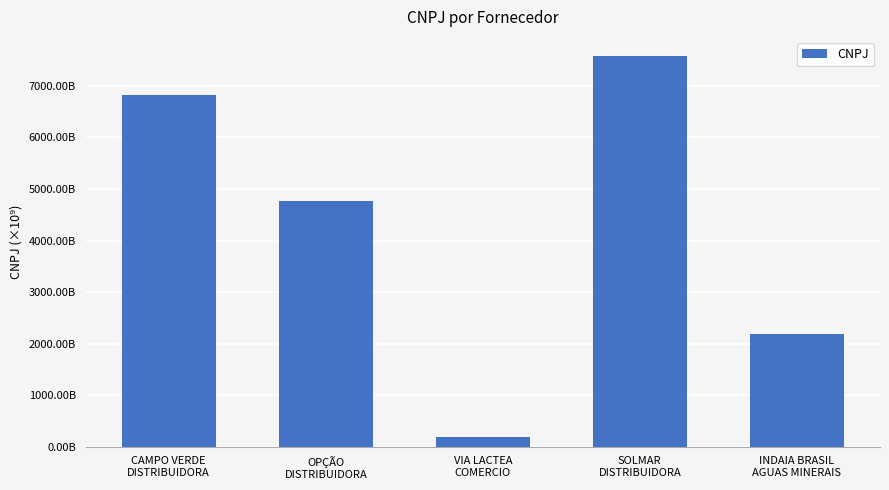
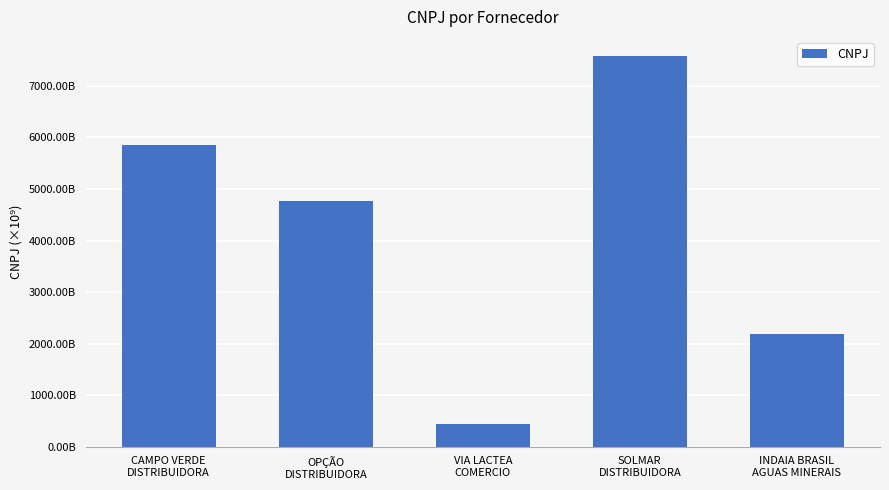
CAMPO VERDE DISTRIBUIDORA: 6800000000000 -> 5900000000000
VIA LACTEA COMERCIO: 200000000000 -> 400000000000
